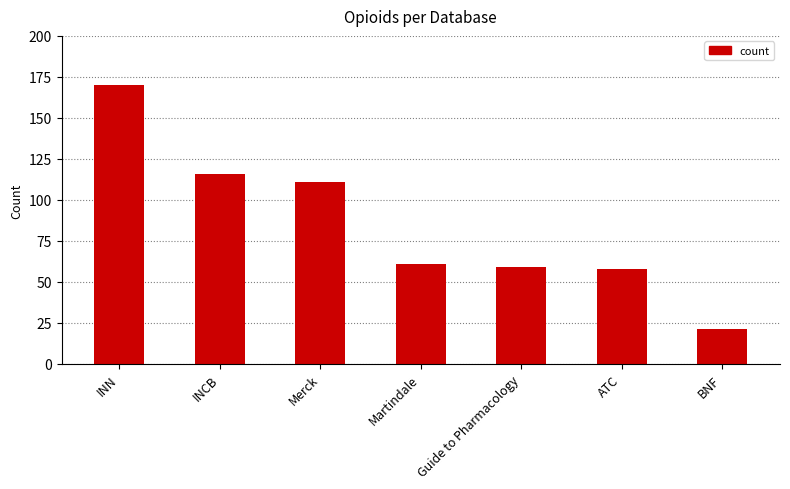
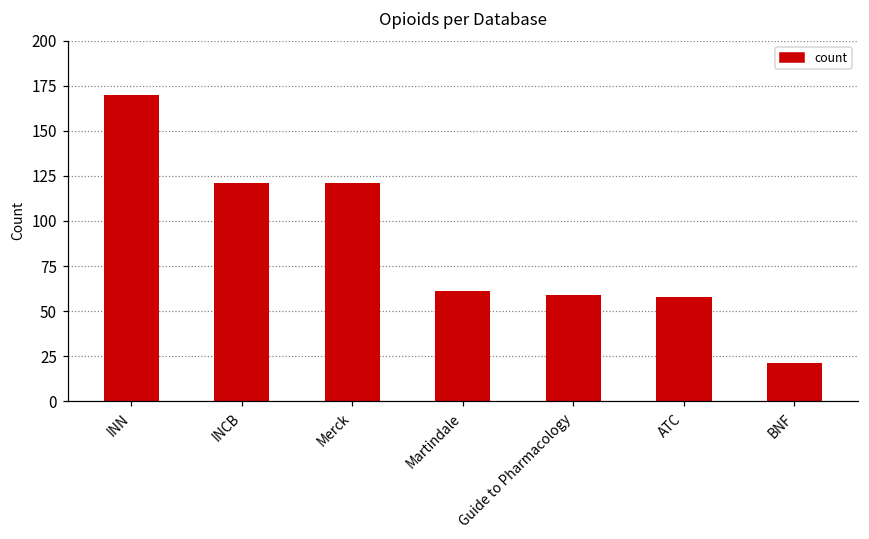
INCB: 116 -> 121
Merck: 111 -> 121
